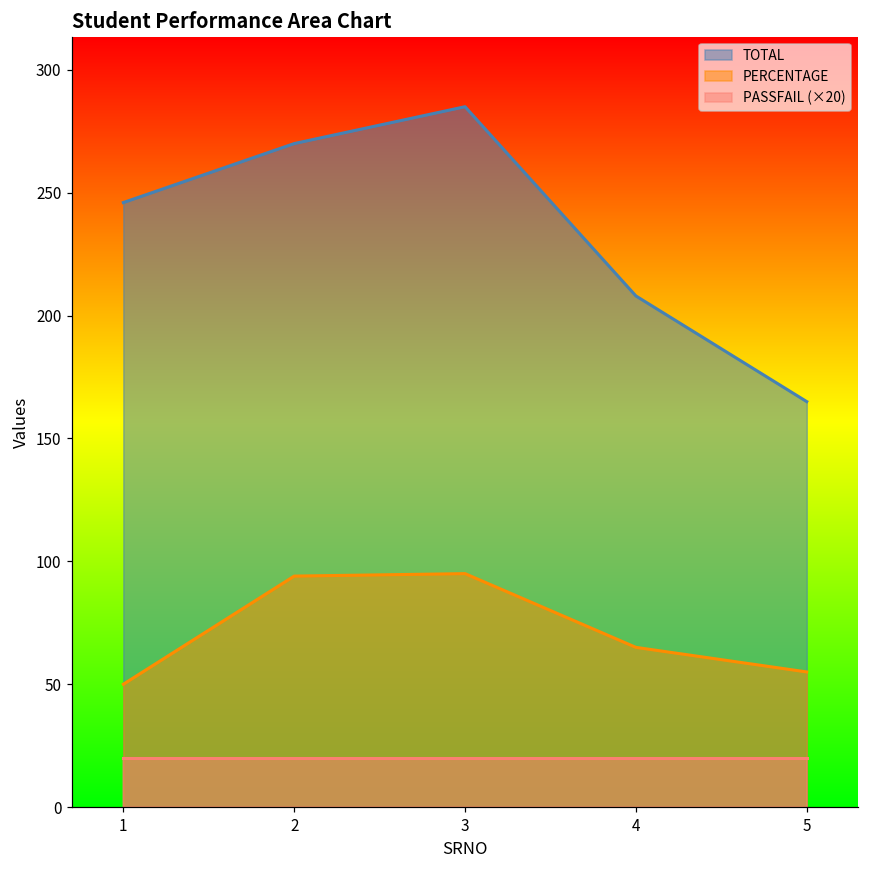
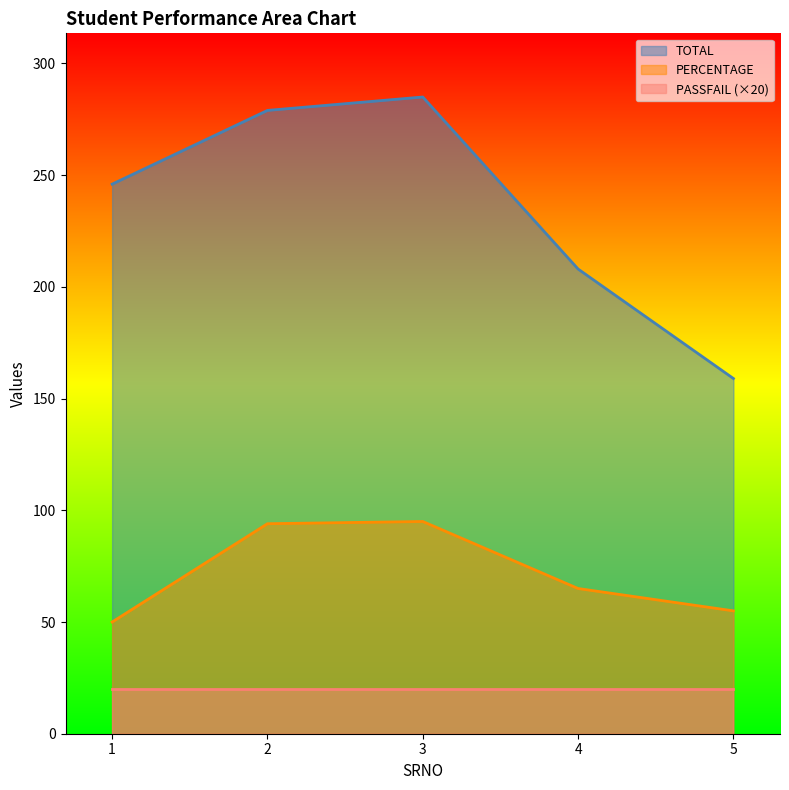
TOTAL, 2: 270 -> 279
TOTAL, 5: 165 -> 159
